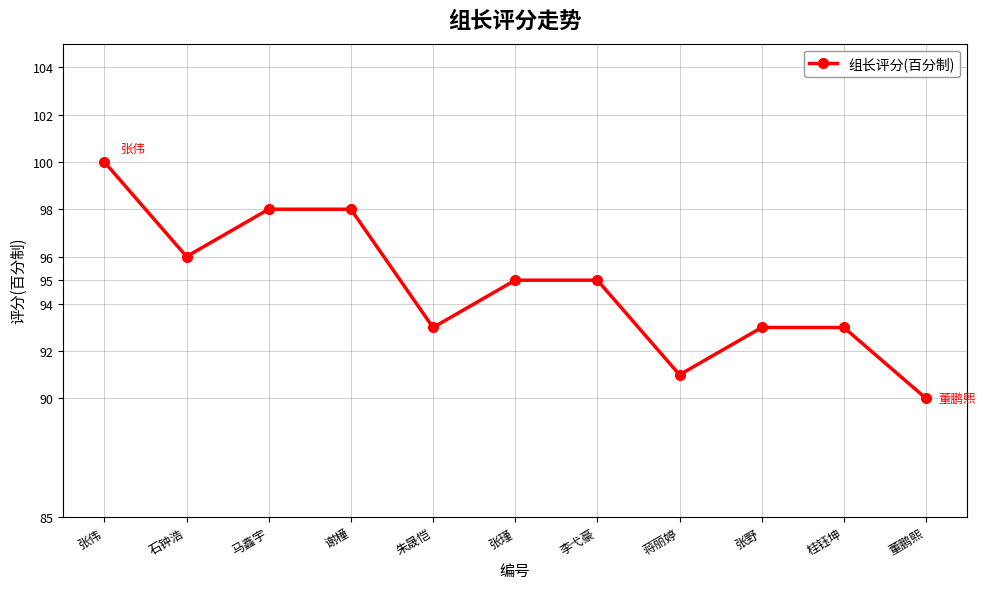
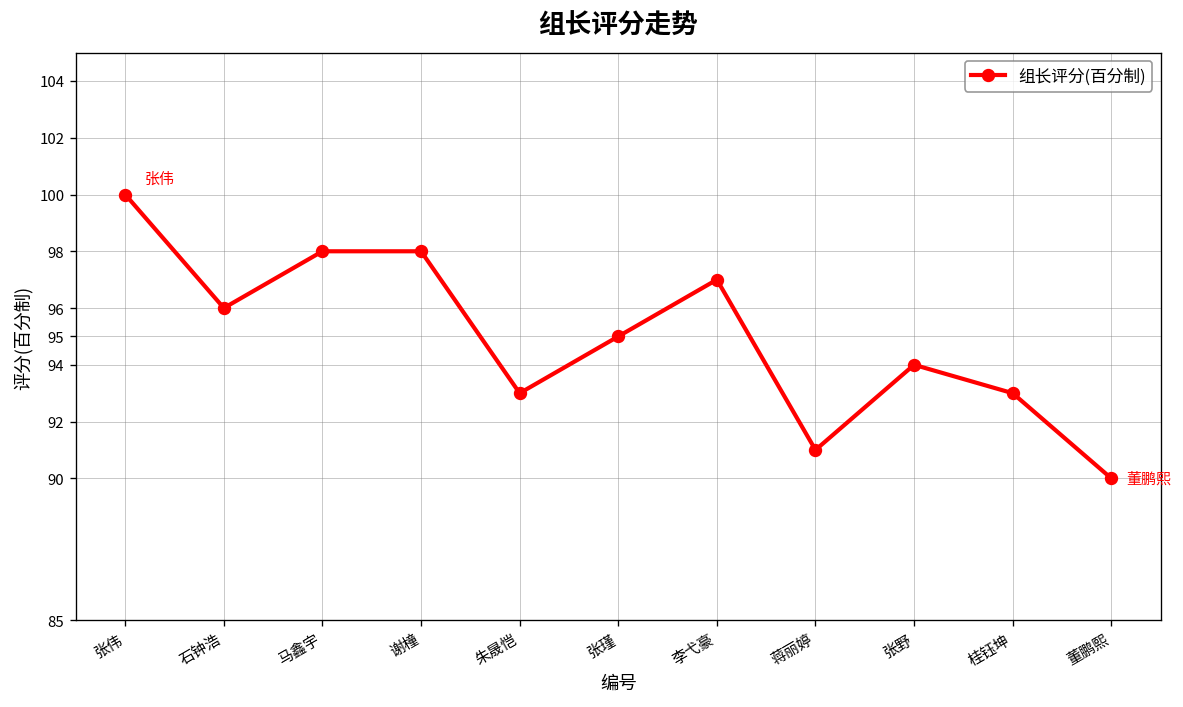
李弋豪: 95 -> 97
张野: 93 -> 94
